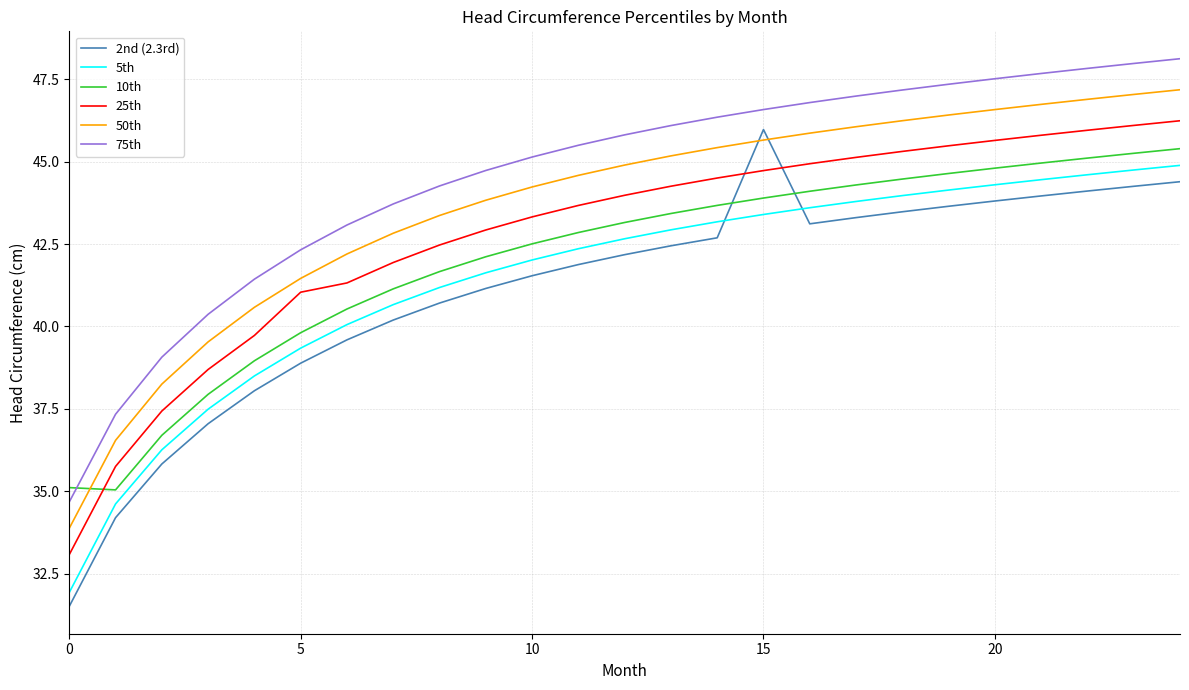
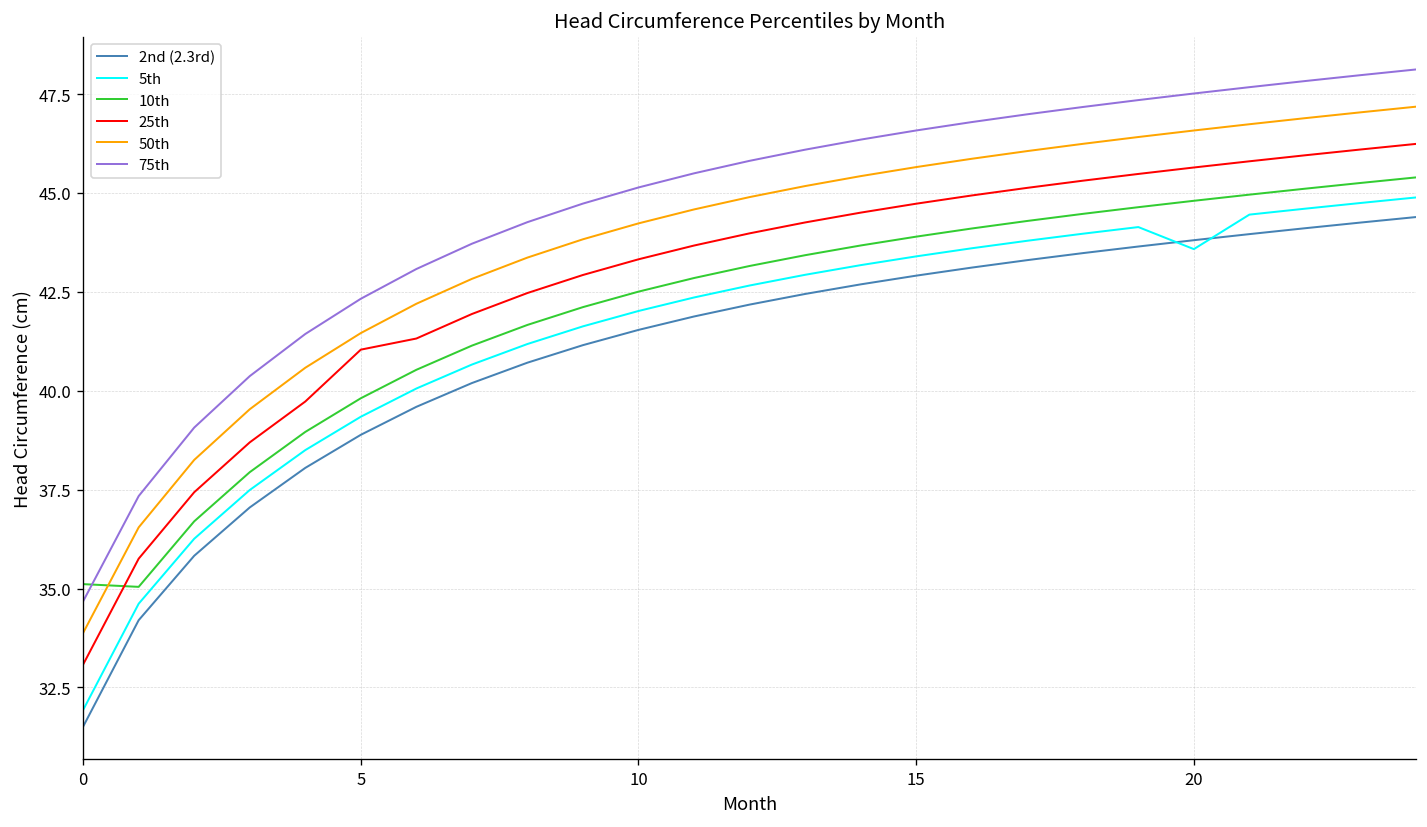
2nd (2.3rd), 15: 46.0 -> 42.9
5th, 20: 44.3 -> 43.6
